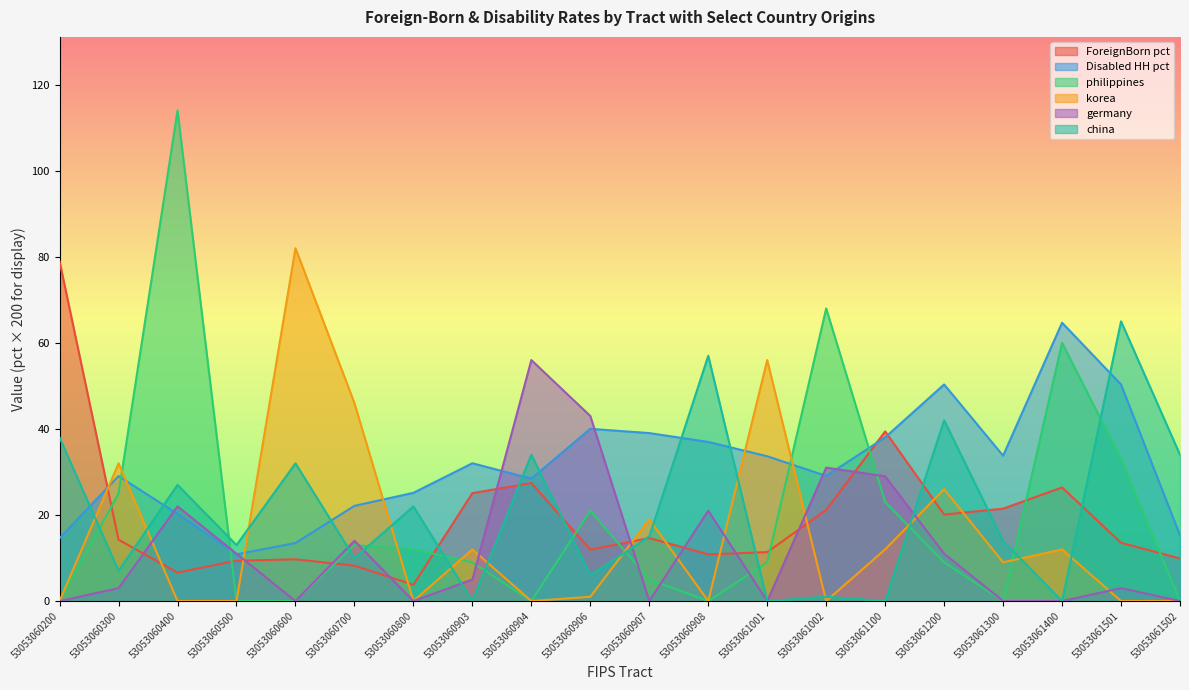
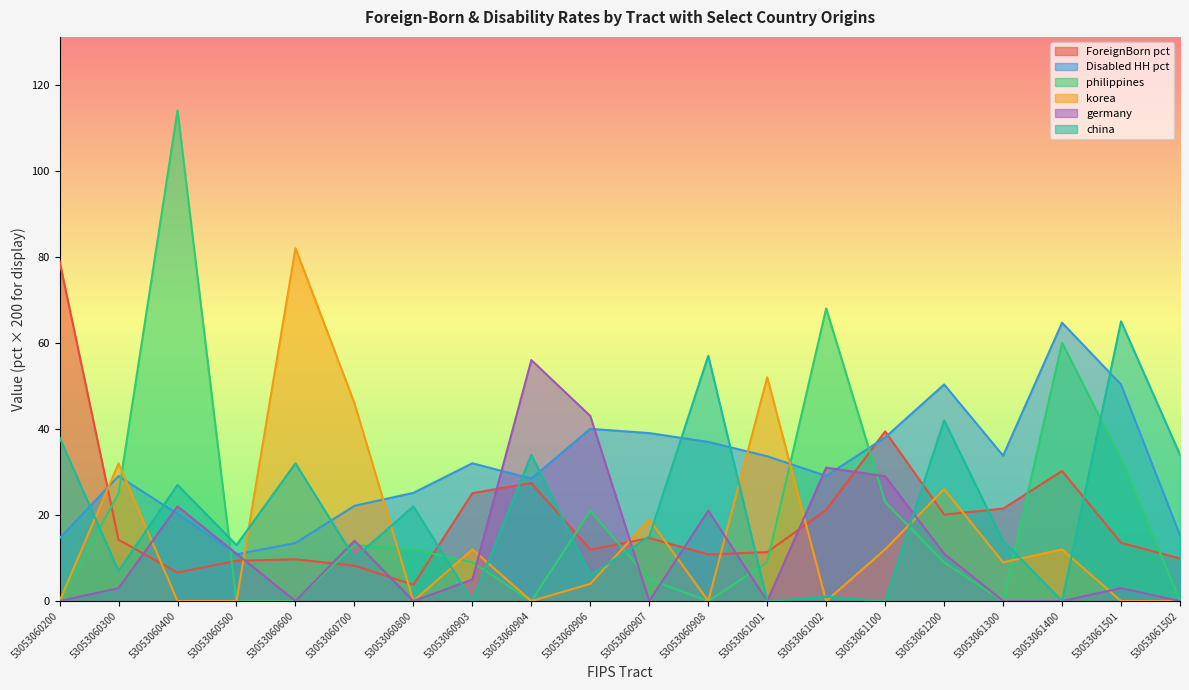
korea, 53053060906: 1 -> 4
korea, 53053061001: 56 -> 52
ForeignBorn pct, 53053061400: 26 -> 30
